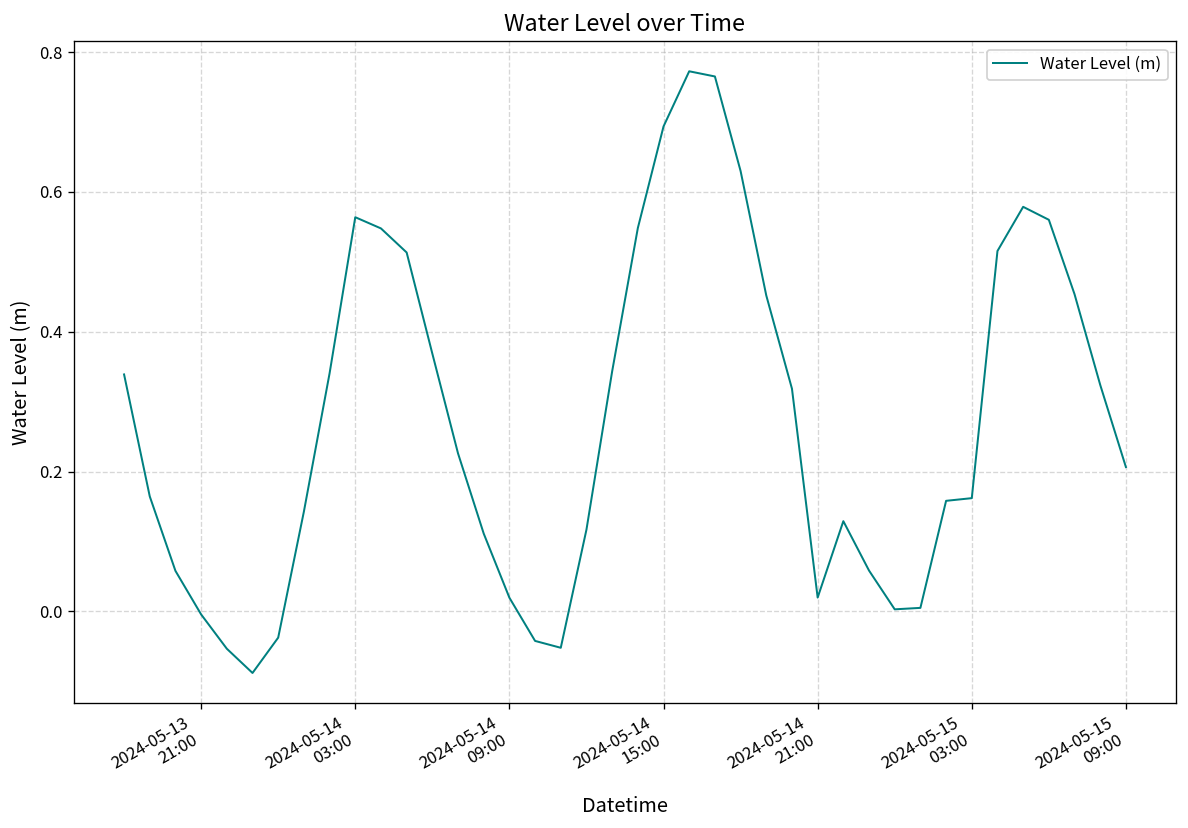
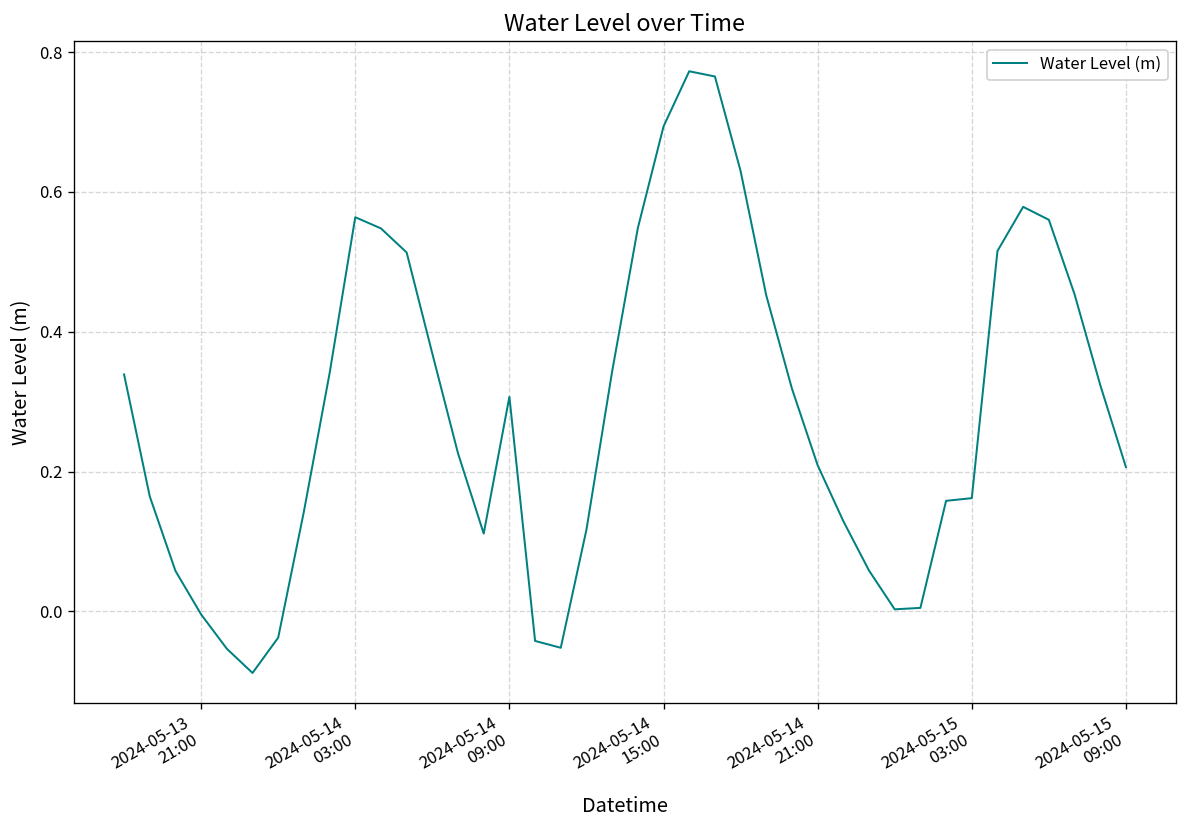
2024-05-14 09:00: 0.02 -> 0.31
2024-05-14 21:00: 0.02 -> 0.21
